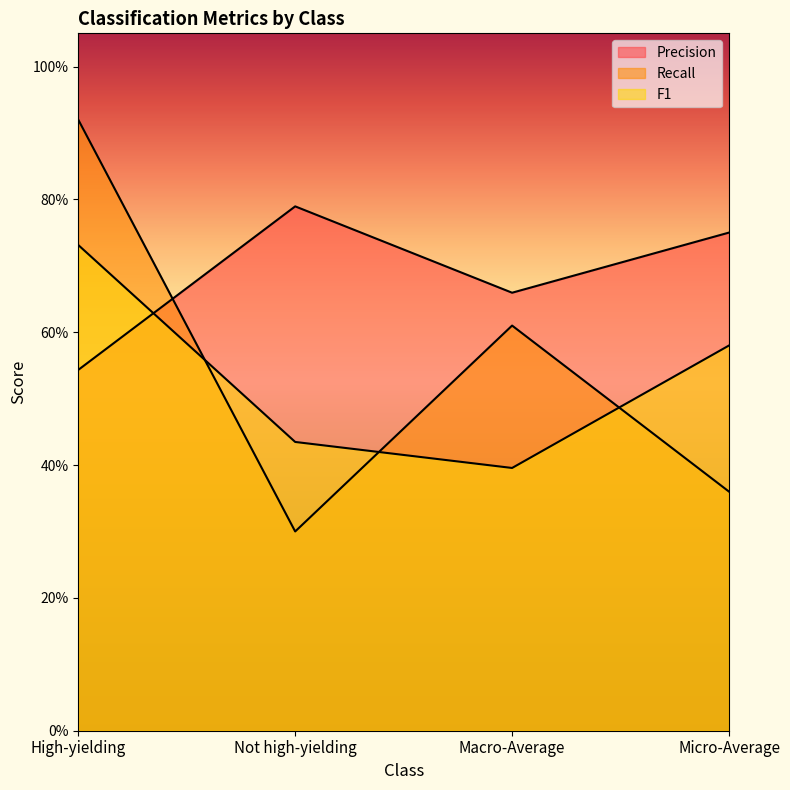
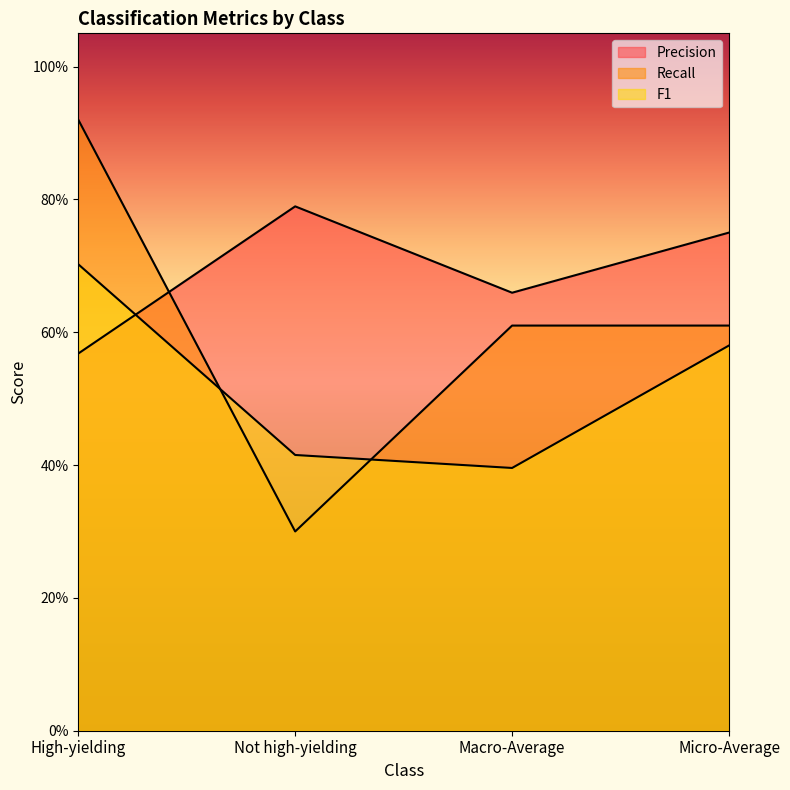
Precision, High-yielding: 54% -> 57%
F1, High-yielding: 73% -> 70%
F1, Not high-yielding: 43% -> 42%
Recall, Micro-Average: 36% -> 61%
